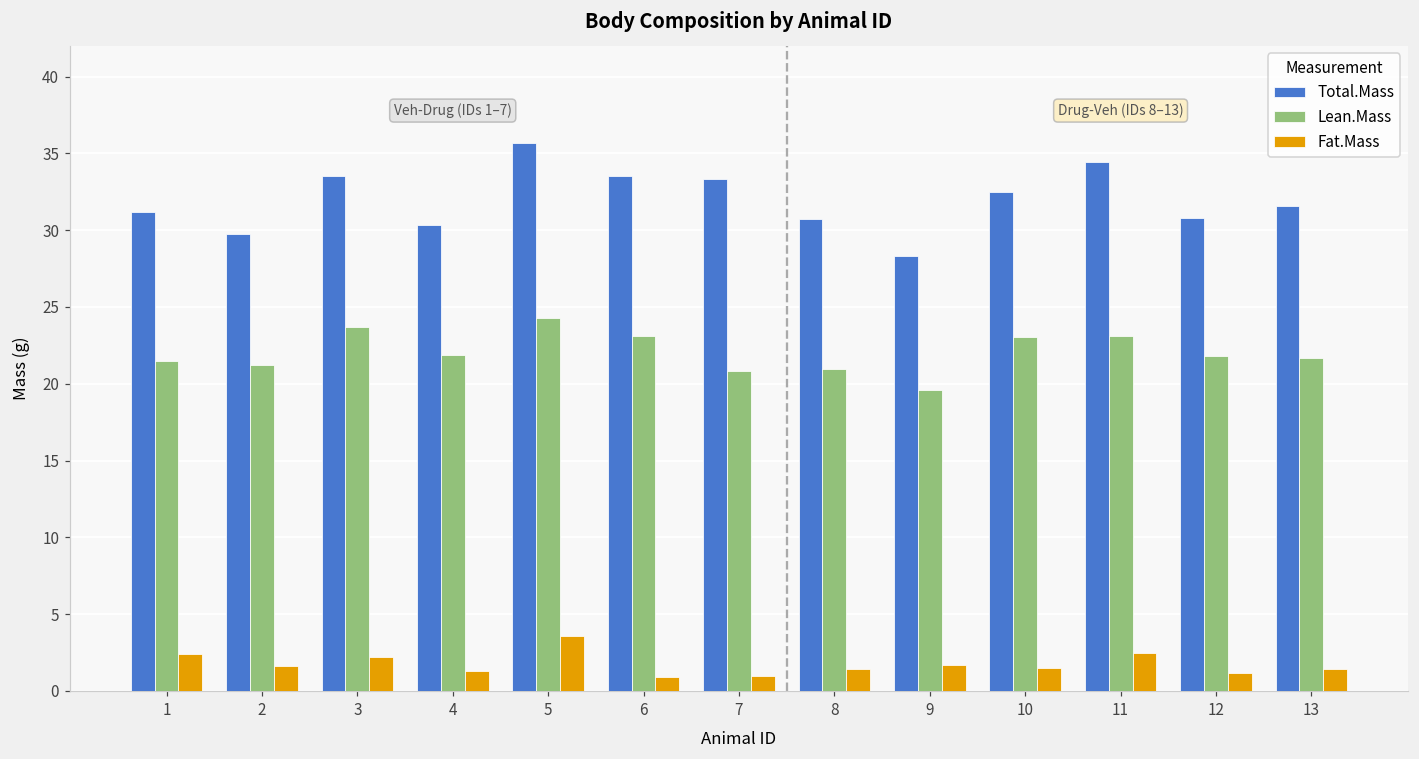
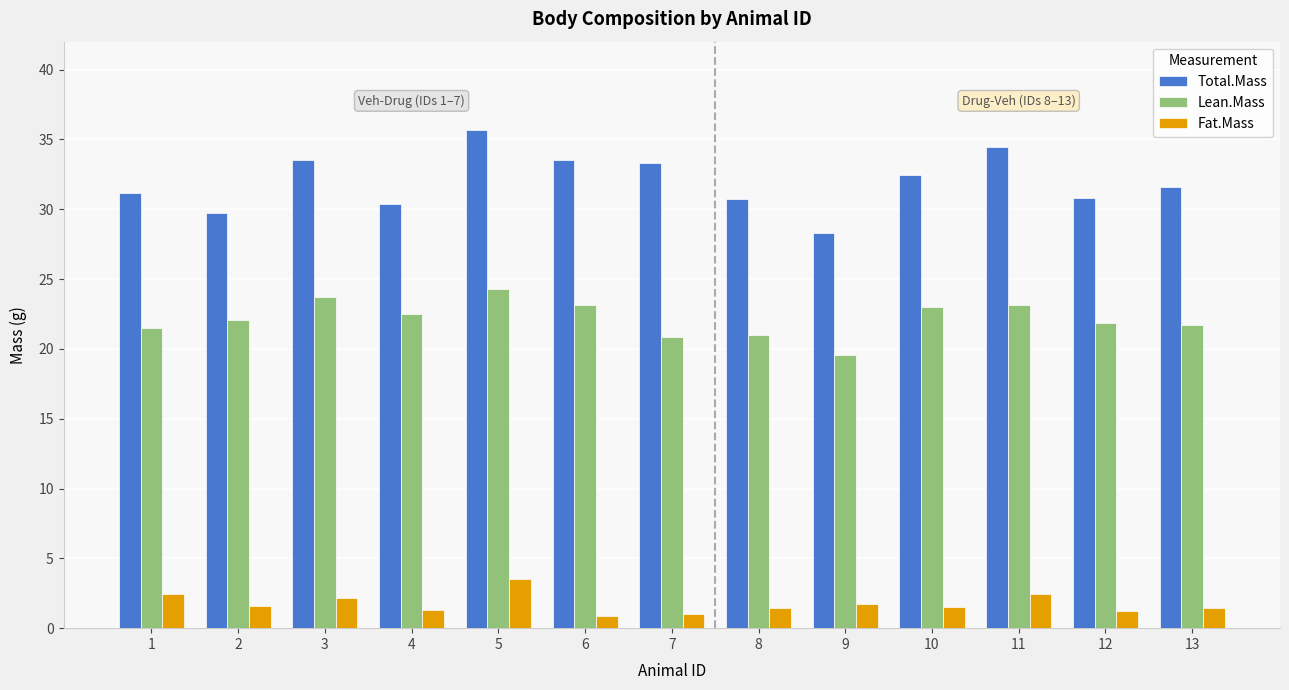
Lean.Mass, 2: 21.2 -> 22.1
Lean.Mass, 4: 21.9 -> 22.5
